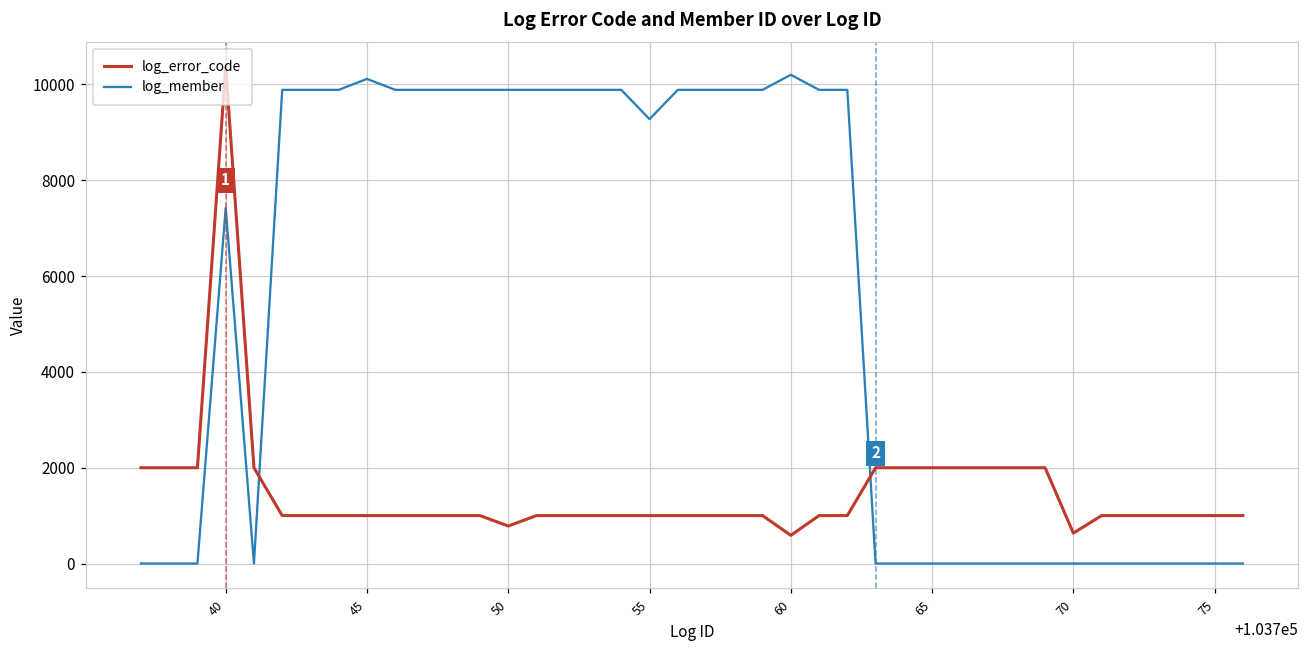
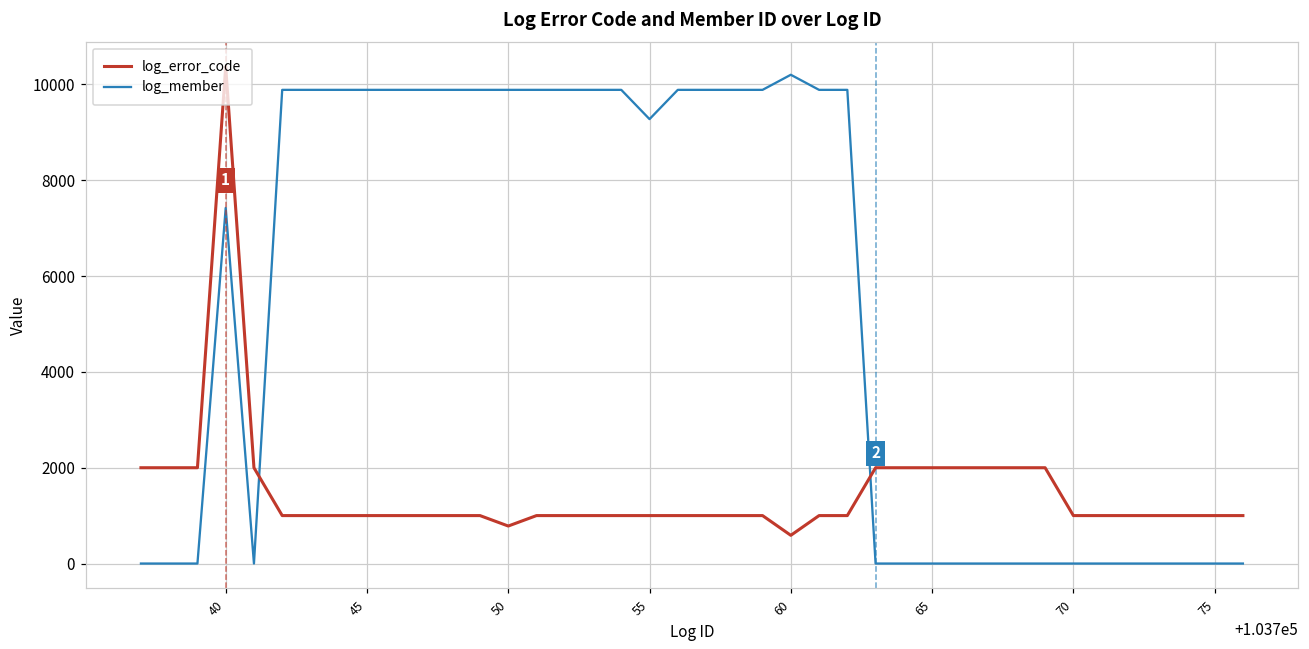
log_member, 45: 10100 -> 9900
log_error_code, 70: 600 -> 1000
